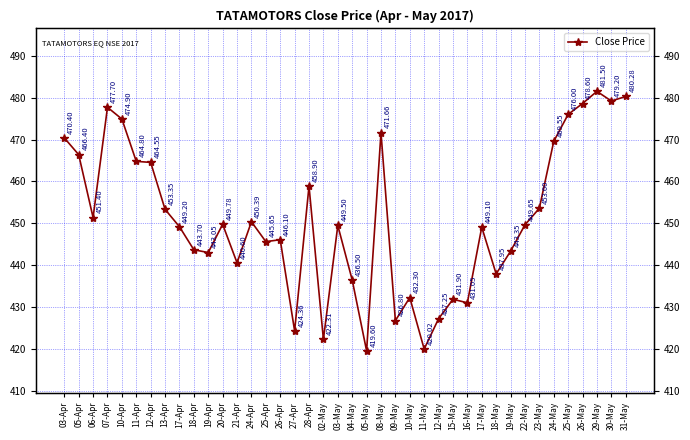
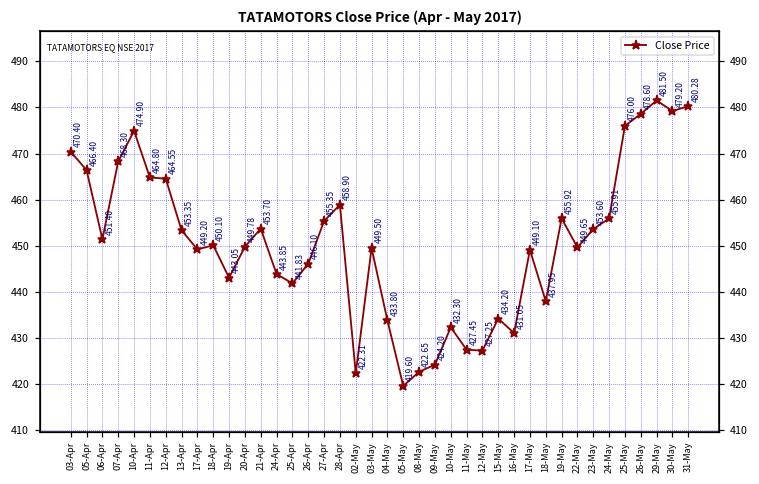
07-Apr: 477.70 -> 468.30
18-Apr: 443.70 -> 450.10
21-Apr: 440.60 -> 453.70
24-Apr: 450.39 -> 443.85
25-Apr: 445.65 -> 441.83
27-Apr: 424.36 -> 455.35
04-May: 436.50 -> 433.80
08-May: 471.66 -> 422.65
09-May: 426.80 -> 424.20
11-May: 420.02 -> 427.45
15-May: 431.90 -> 434.20
19-May: 443.35 -> 455.92
24-May: 469.55 -> 455.91
